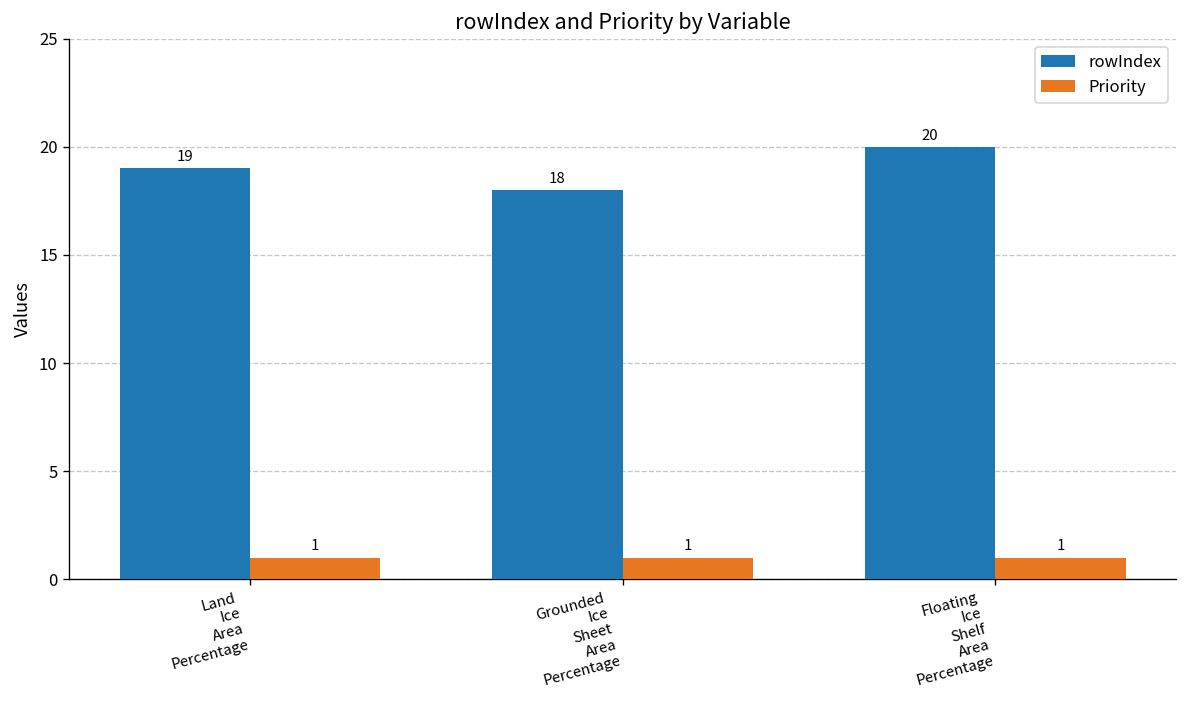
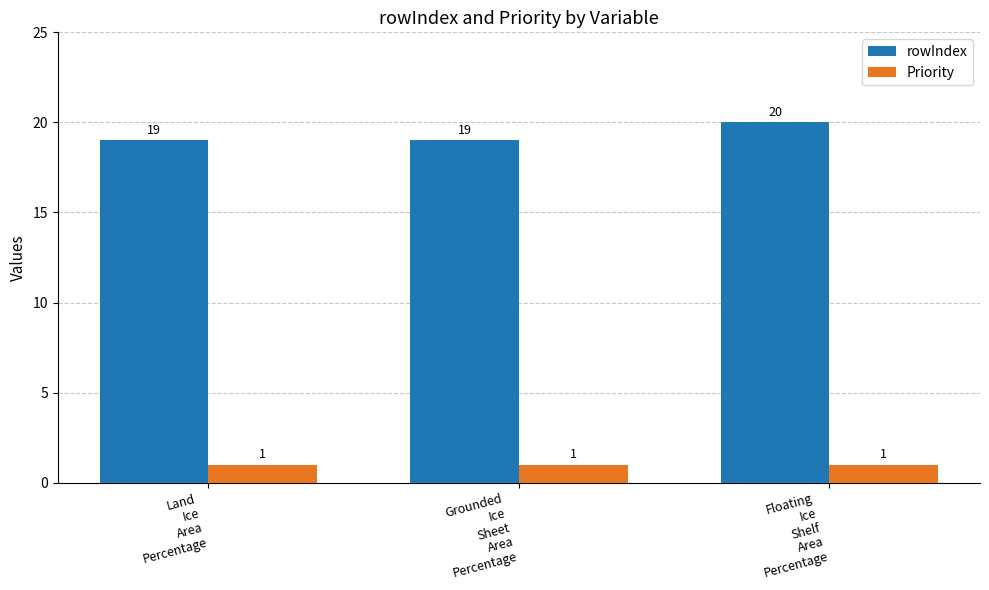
rowIndex, Grounded Ice Sheet Area Percentage: 18 -> 19
